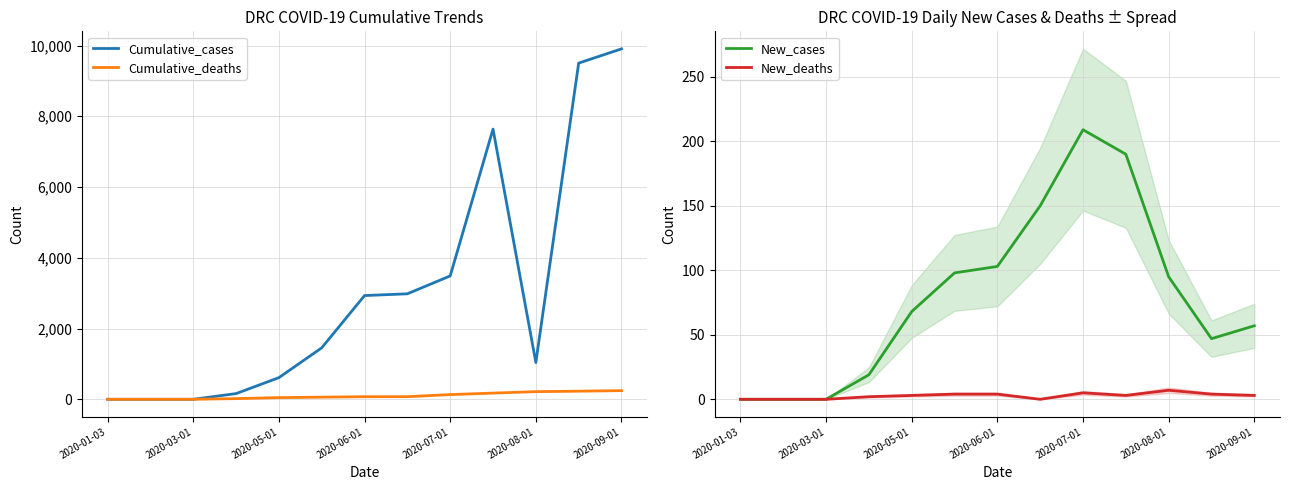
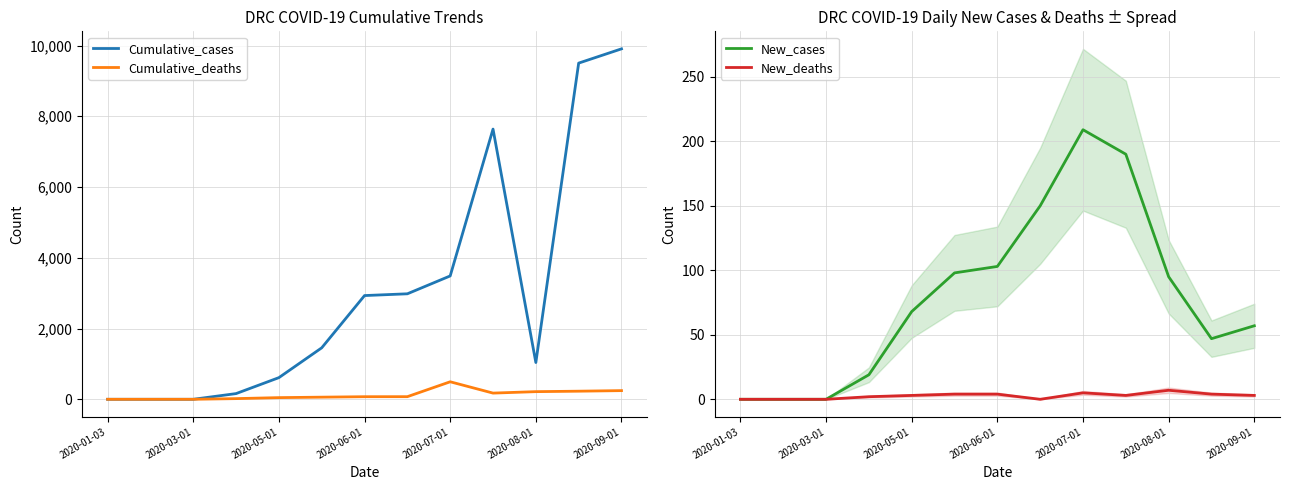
DRC COVID-19 Cumulative Trends, Cumulative_deaths, 2020-07-01: 100 -> 500
